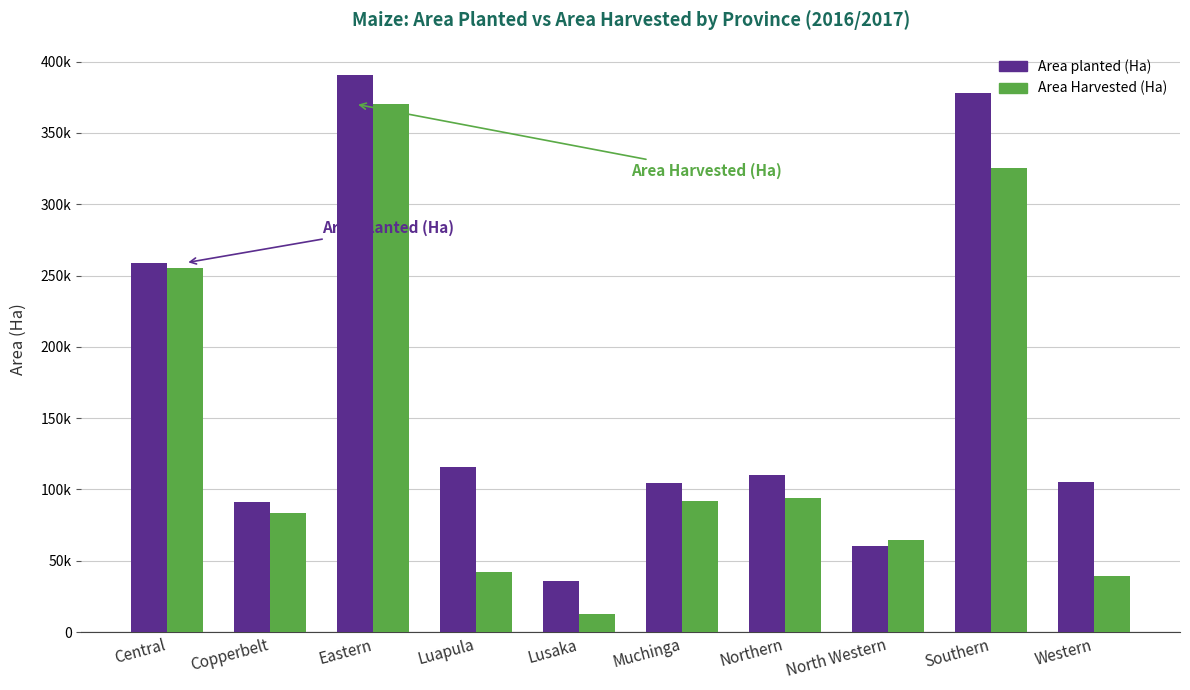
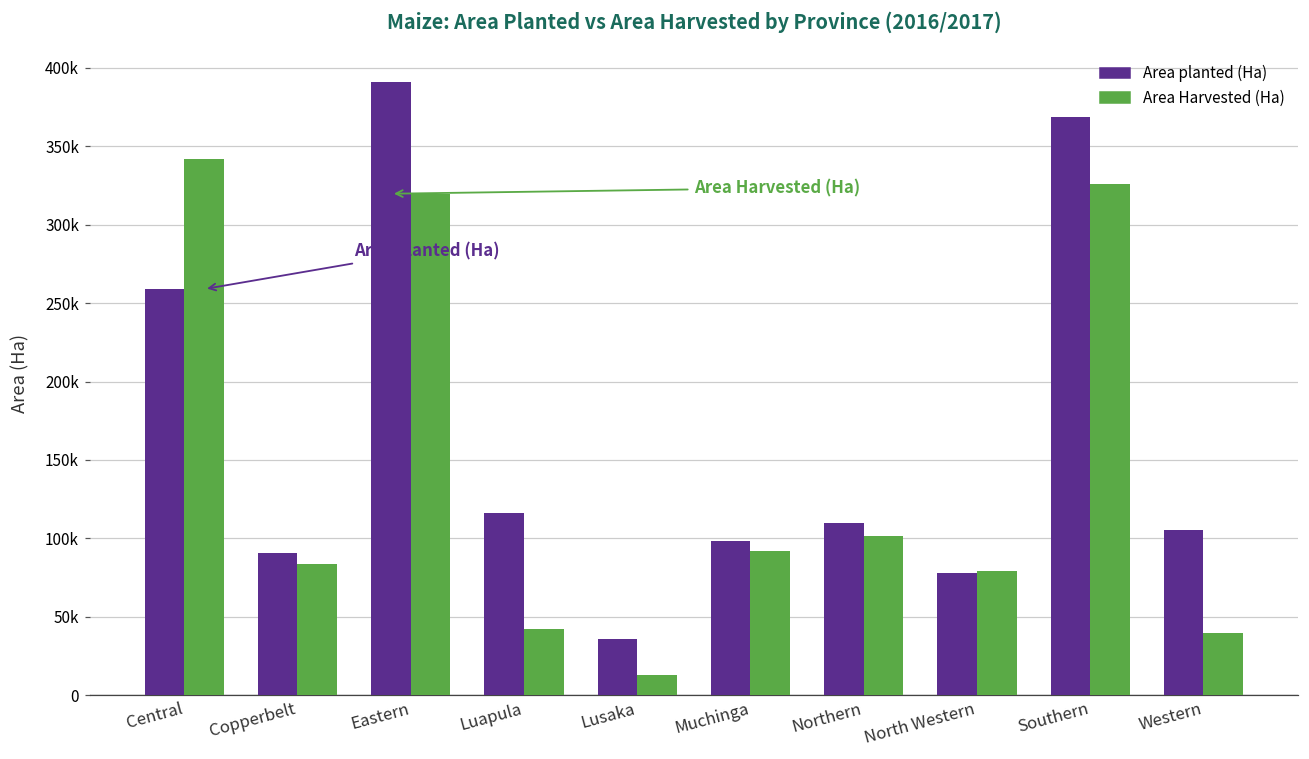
Area Harvested (Ha), Central: 256000 -> 342000
Area Harvested (Ha), Eastern: 370000 -> 320000
Area planted (Ha), Muchinga: 105000 -> 98000
Area Harvested (Ha), Northern: 94000 -> 102000
Area planted (Ha), North Western: 60000 -> 78000
Area Harvested (Ha), North Western: 65000 -> 79000
Area planted (Ha), Southern: 378000 -> 368000
